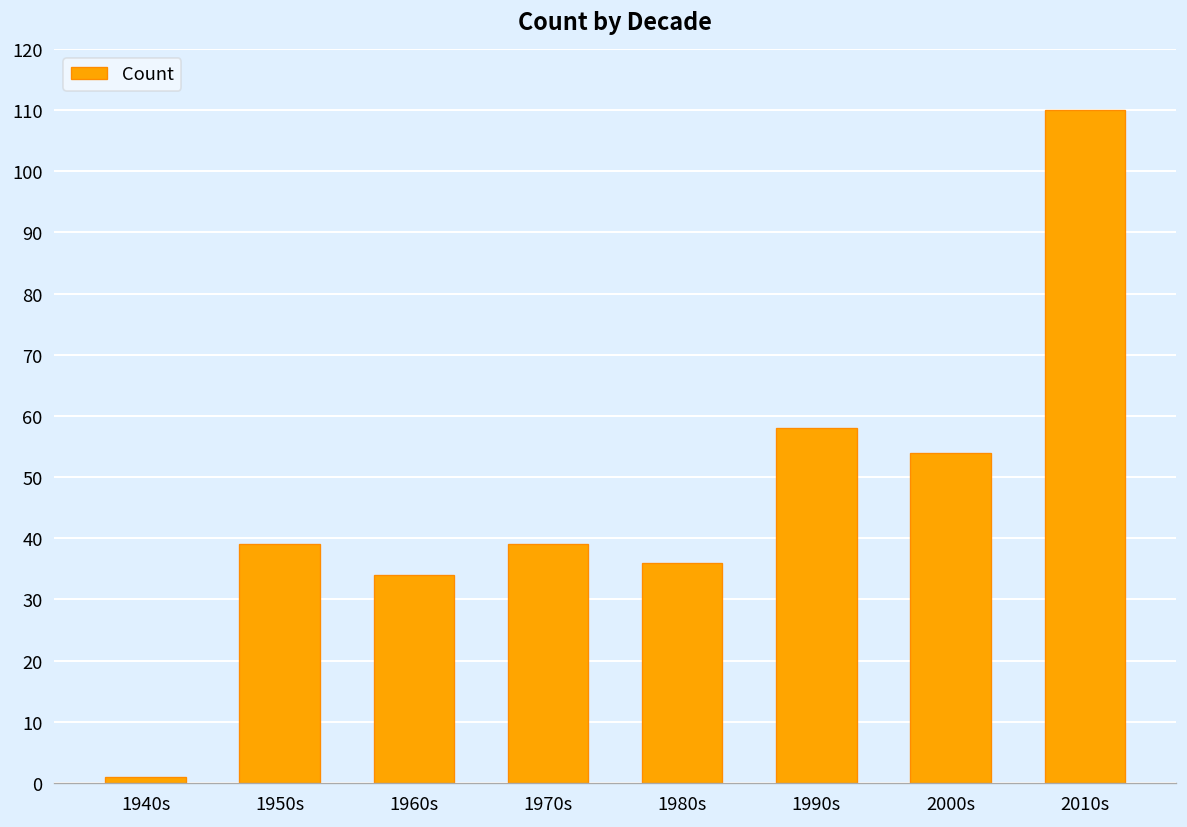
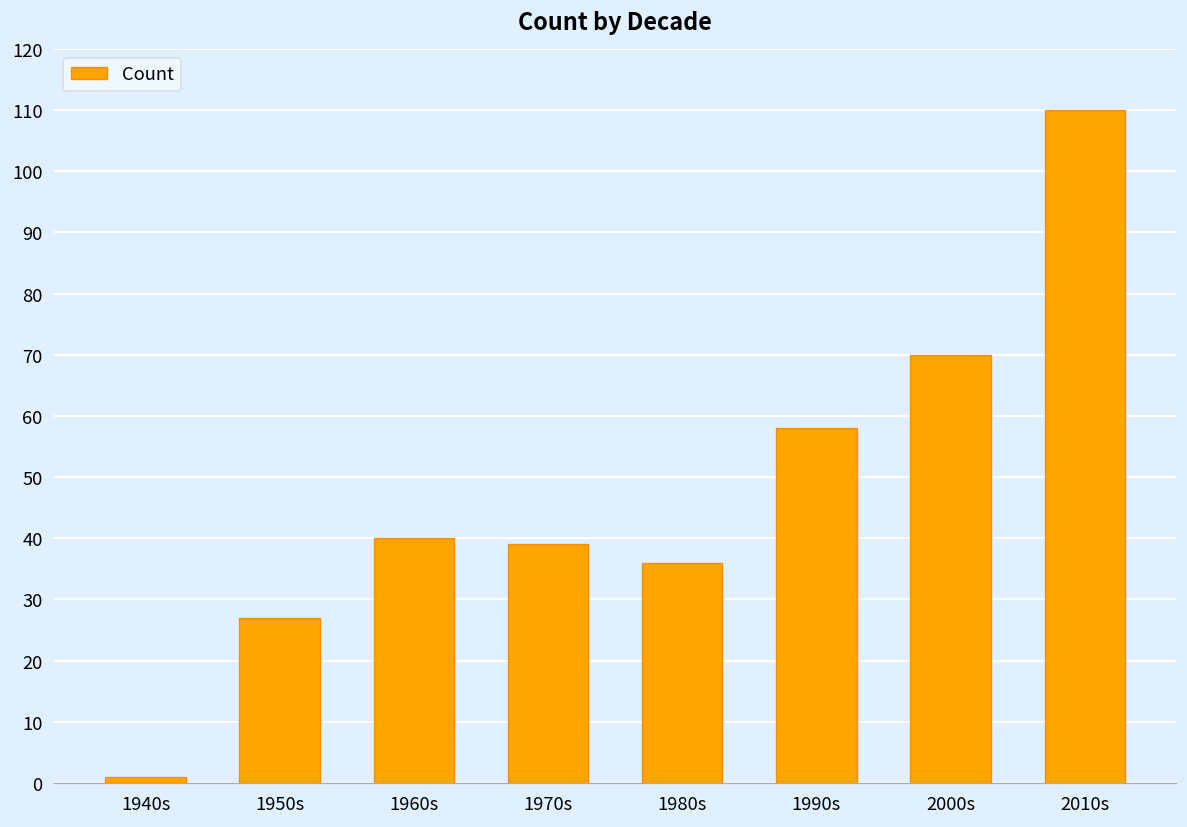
1950s: 39 -> 27
1960s: 34 -> 40
2000s: 54 -> 70
